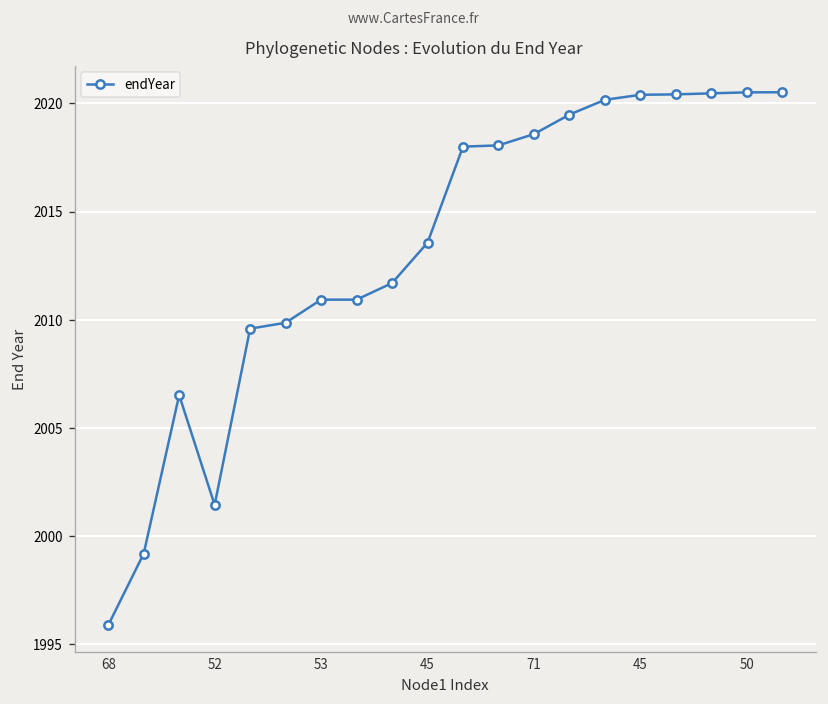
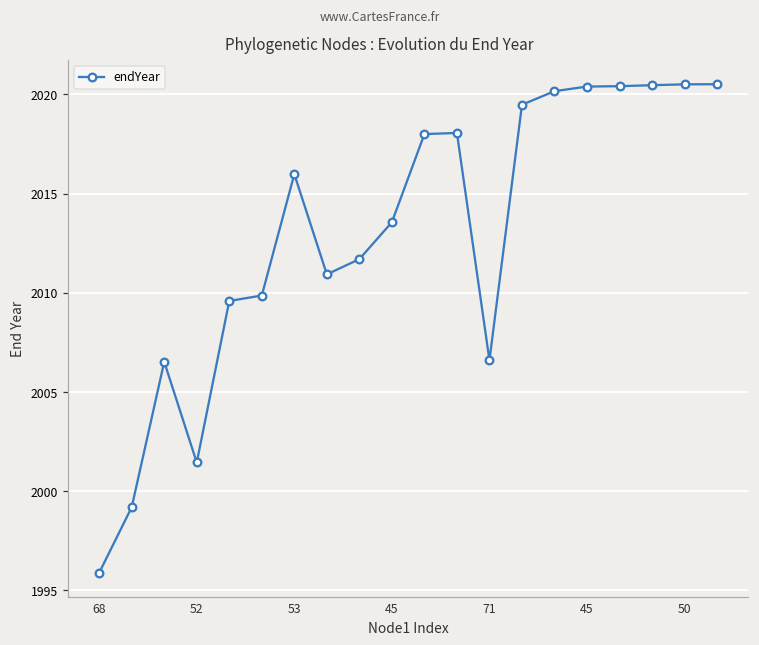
53: 2010.9 -> 2016.0
71: 2018.6 -> 2006.6
